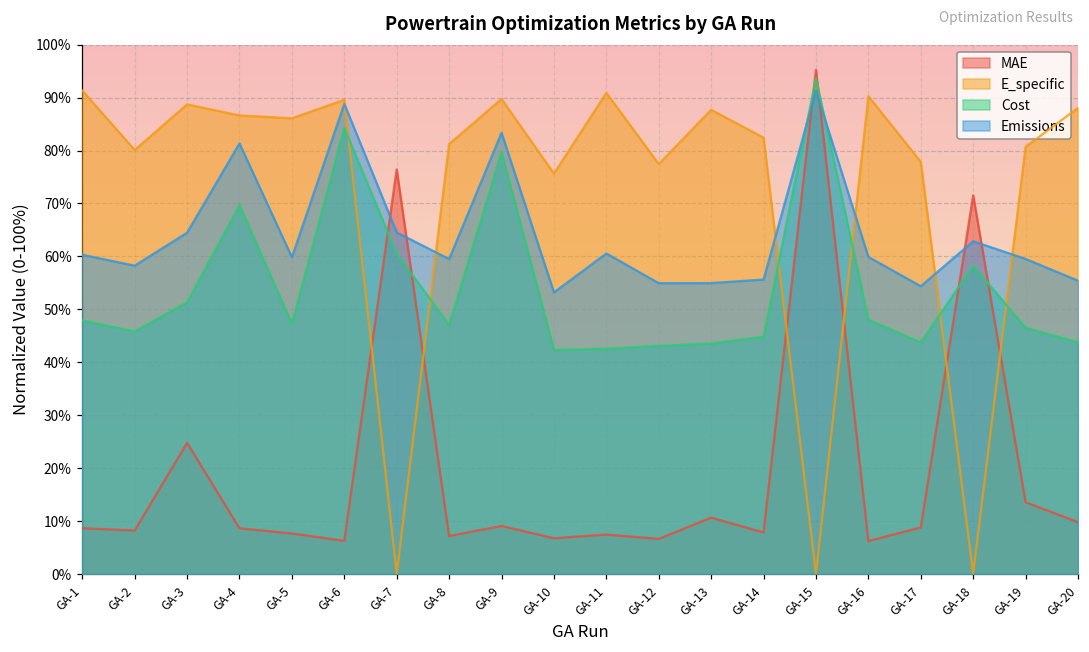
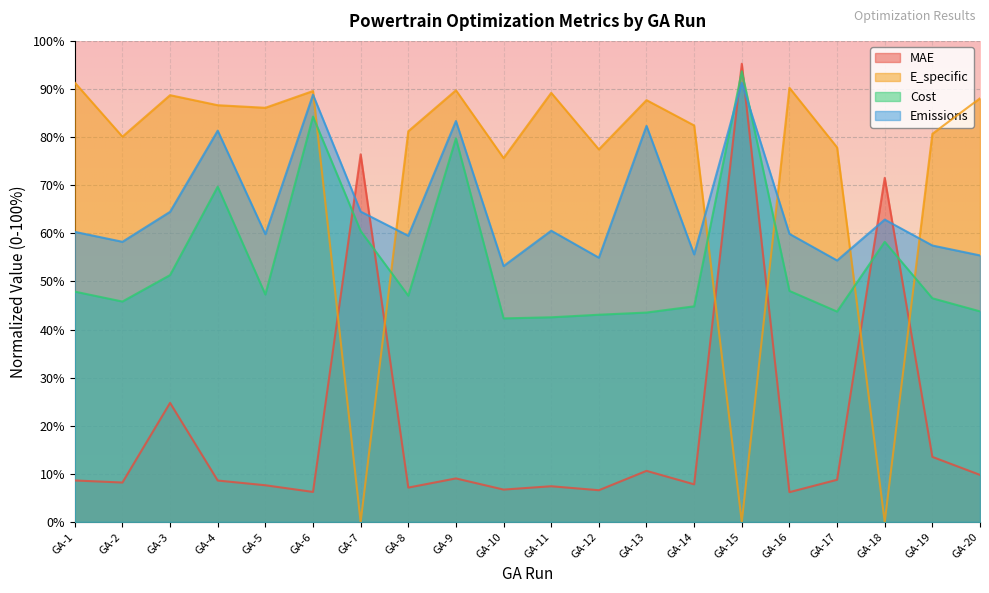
E_specific, GA-11: 91% -> 89%
Emissions, GA-13: 55% -> 82%
Emissions, GA-19: 60% -> 57%
